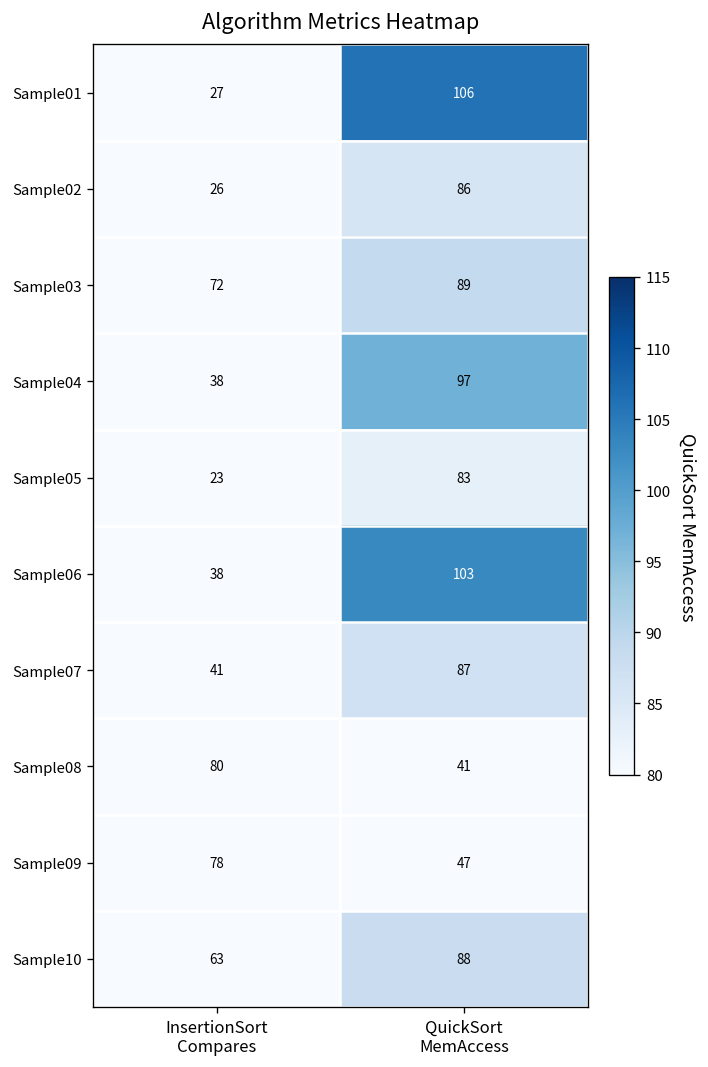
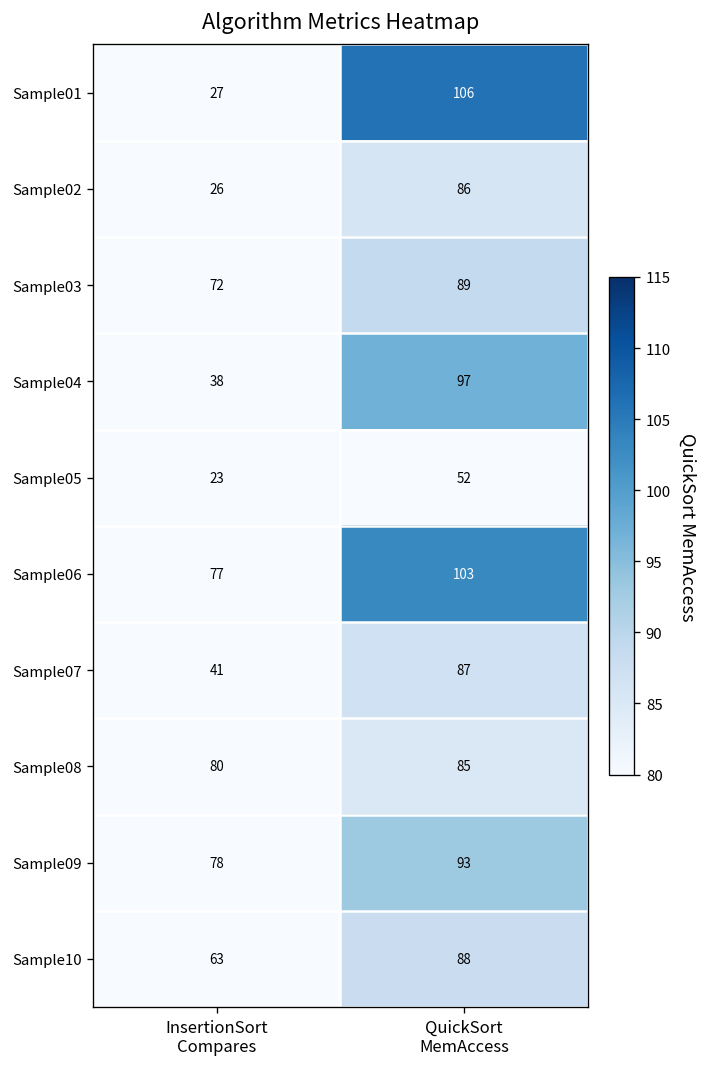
Sample05, QuickSort MemAccess: 83 -> 52
Sample06, InsertionSort Compares: 38 -> 77
Sample08, QuickSort MemAccess: 41 -> 85
Sample09, QuickSort MemAccess: 47 -> 93
